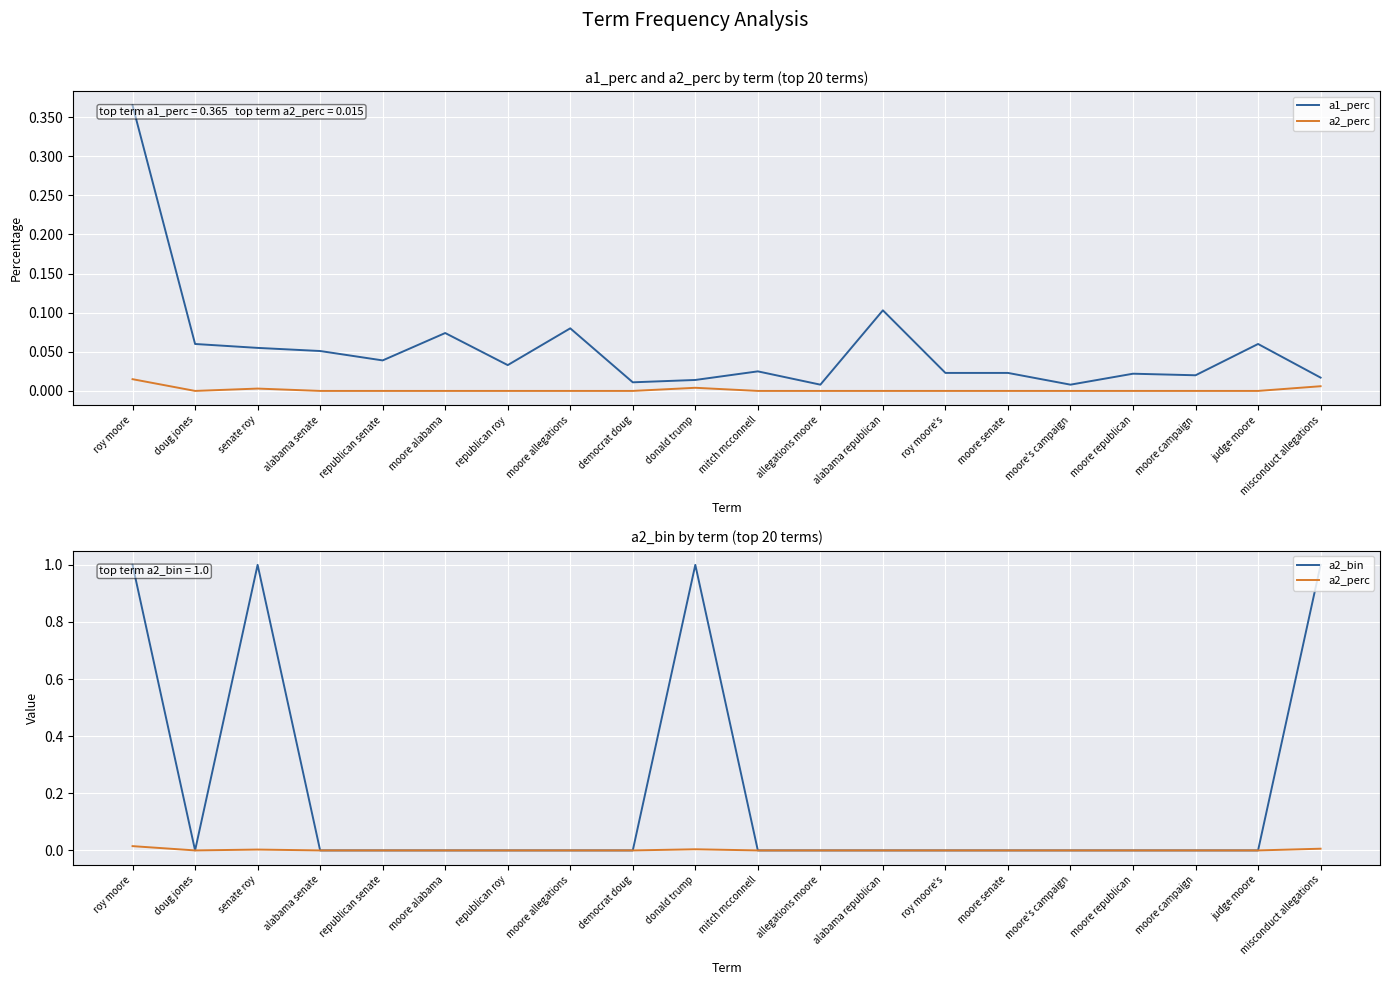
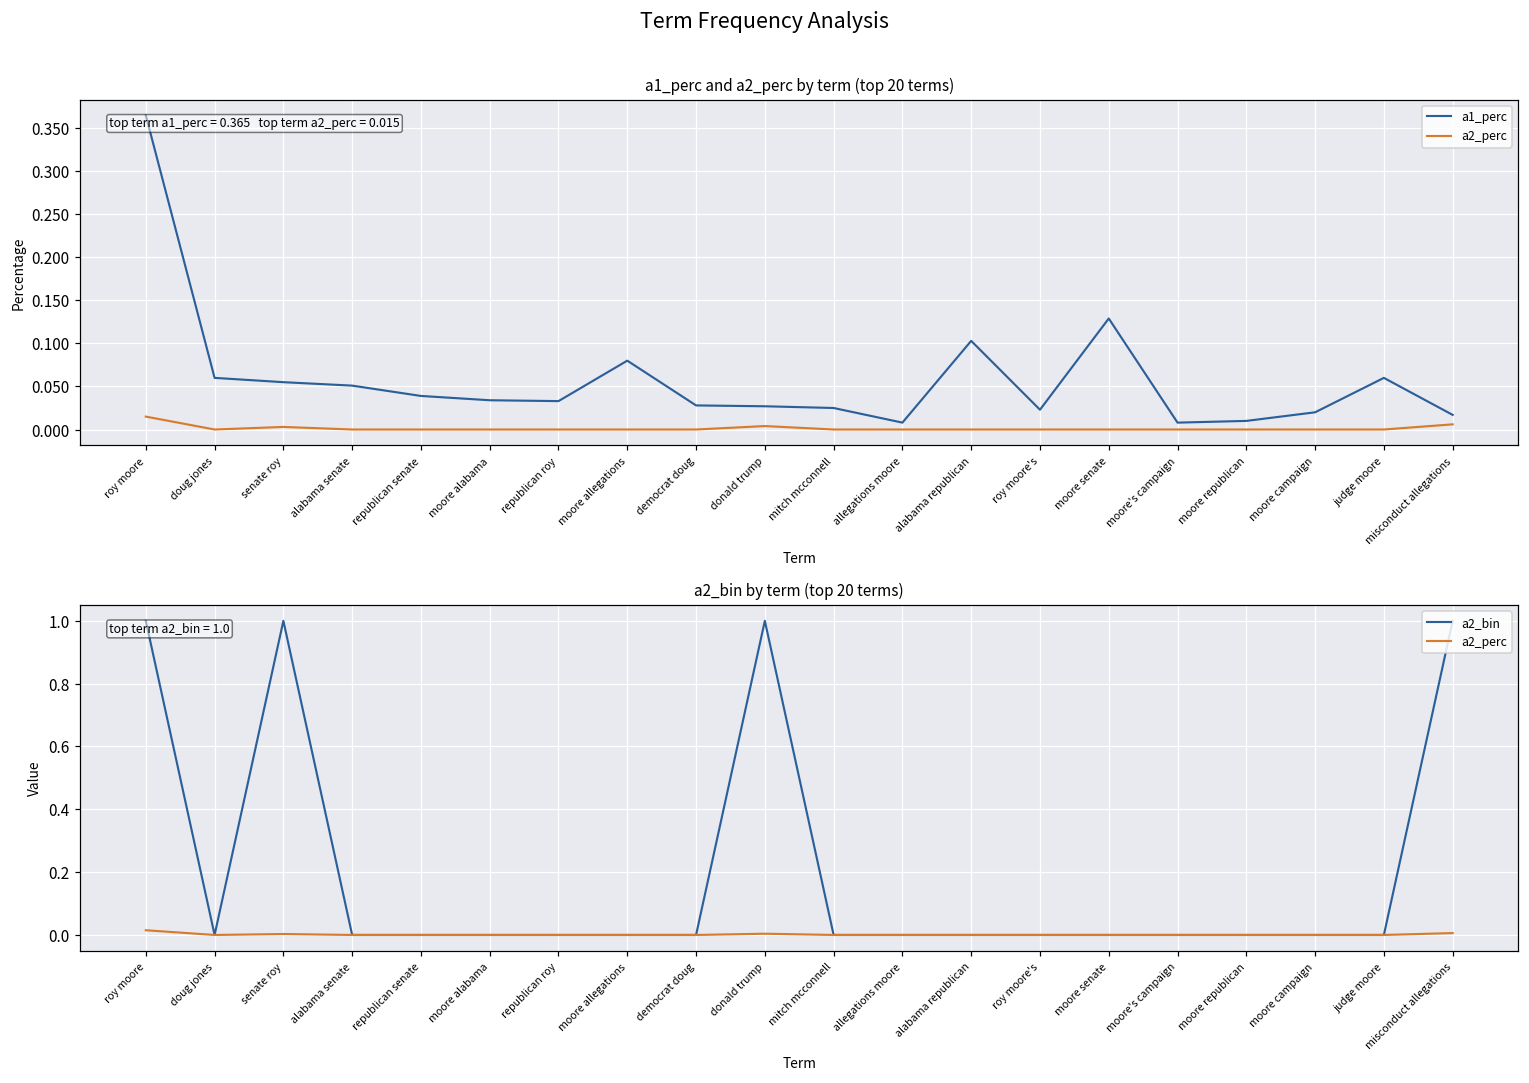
a1_perc and a2_perc by term (top 20 terms), a1_perc, moore alabama: 0.07 -> 0.03
a1_perc and a2_perc by term (top 20 terms), a1_perc, democrat doug: 0.01 -> 0.03
a1_perc and a2_perc by term (top 20 terms), a1_perc, donald trump: 0.01 -> 0.03
a1_perc and a2_perc by term (top 20 terms), a1_perc, moore senate: 0.02 -> 0.13
a1_perc and a2_perc by term (top 20 terms), a1_perc, moore republican: 0.02 -> 0.01
